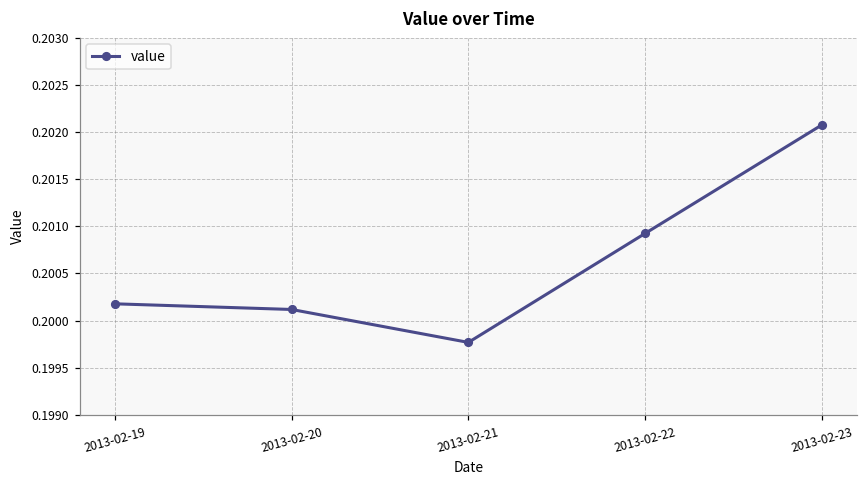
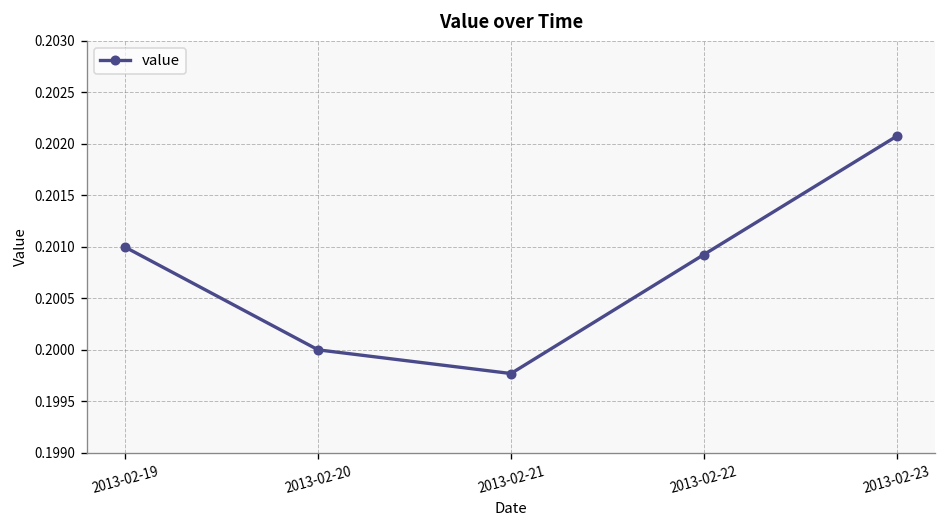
2013-02-19: 0.2002 -> 0.2010
2013-02-20: 0.2001 -> 0.2000
